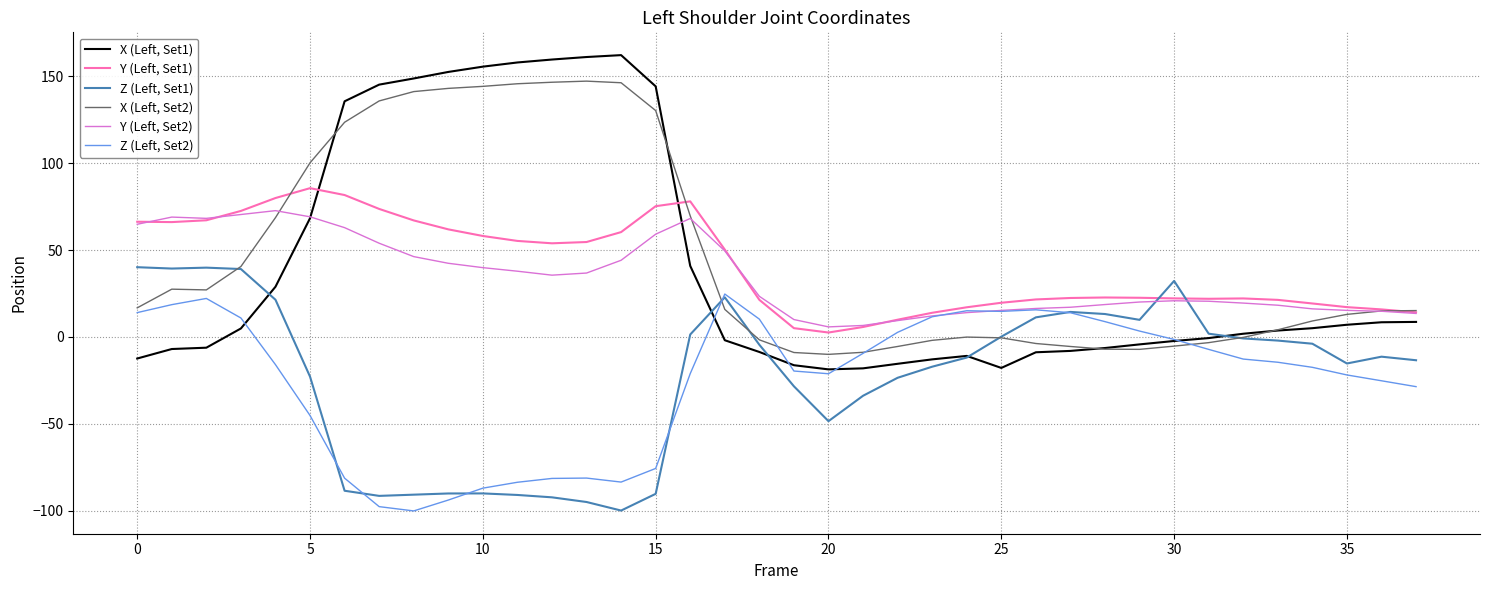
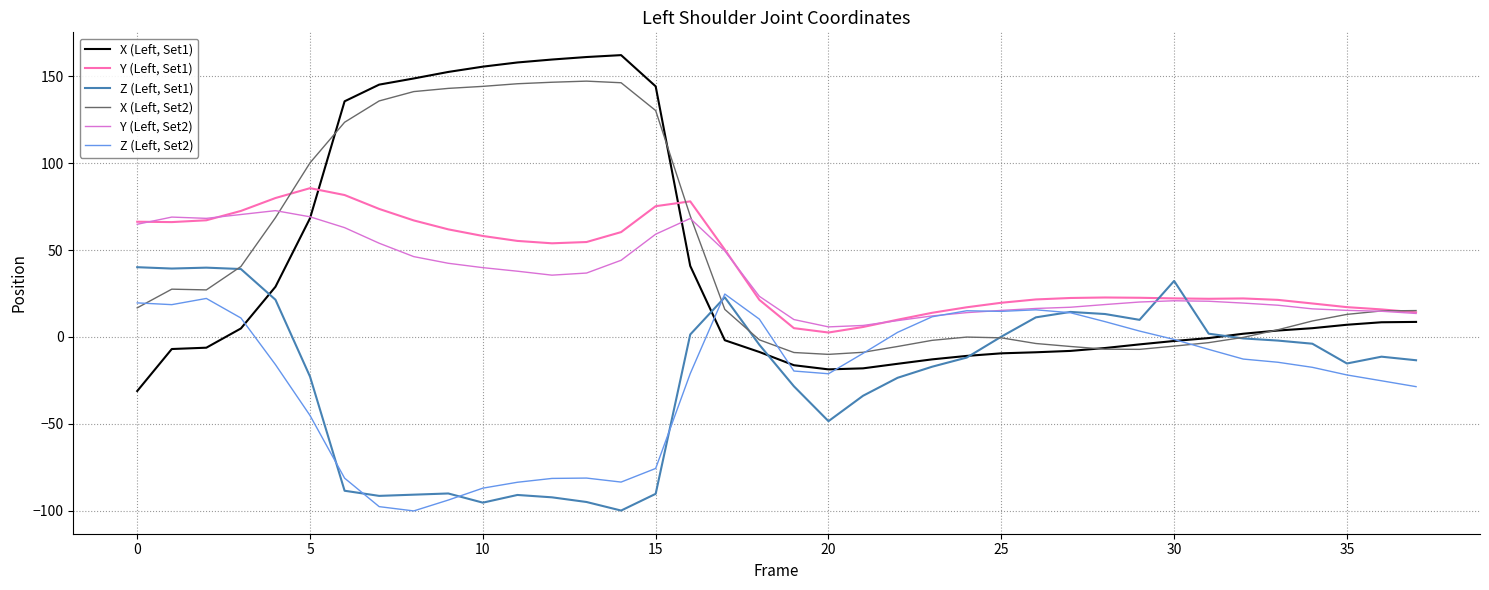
X (Left, Set1), 0: -12 -> -31
Z (Left, Set2), 0: 14 -> 20
Z (Left, Set1), 10: -90 -> -95
X (Left, Set1), 25: -18 -> -9
